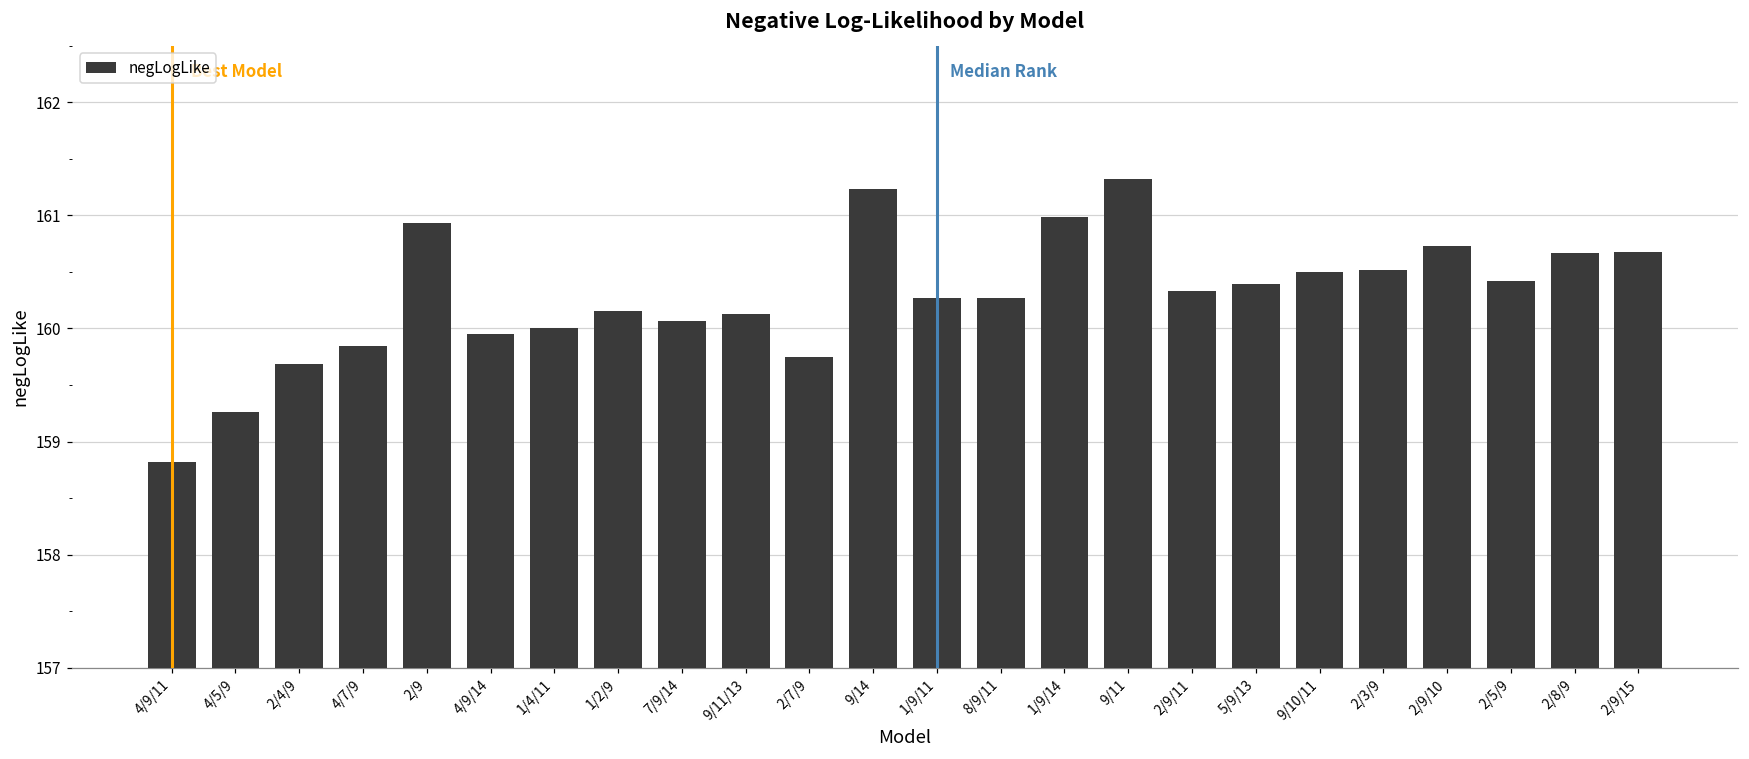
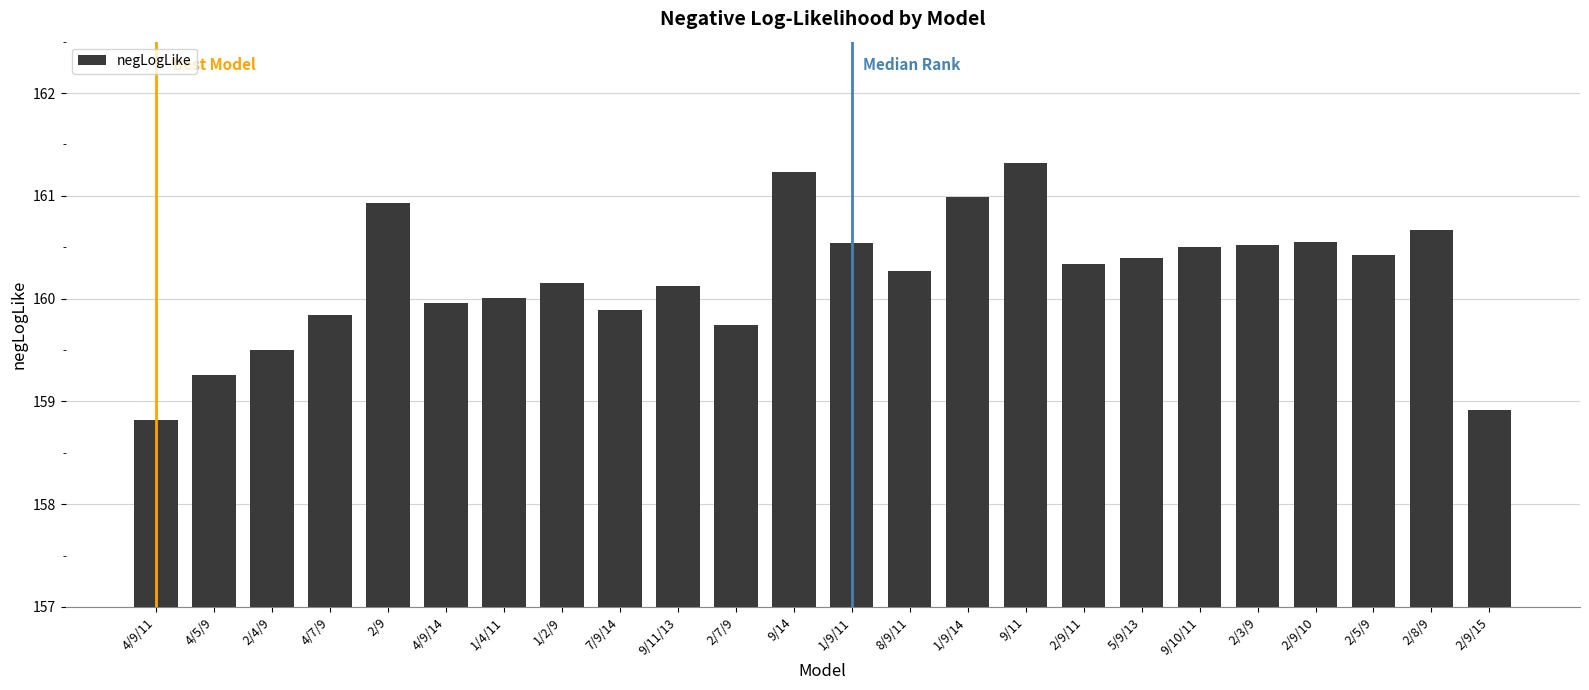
2/4/9: 159.68 -> 159.50
7/9/14: 160.07 -> 159.89
1/9/11: 160.27 -> 160.54
2/9/10: 160.73 -> 160.55
2/9/15: 160.68 -> 158.91
